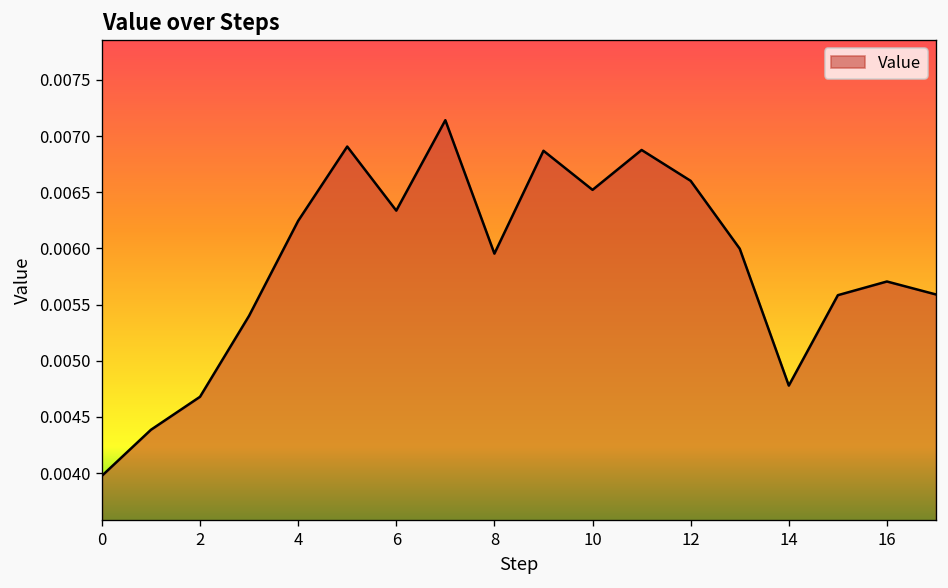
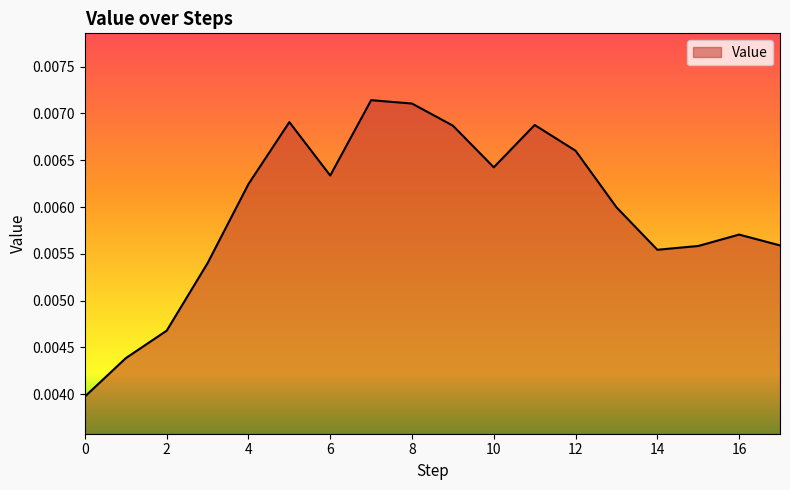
8: 0.0060 -> 0.0071
10: 0.0065 -> 0.0064
14: 0.0048 -> 0.0055
